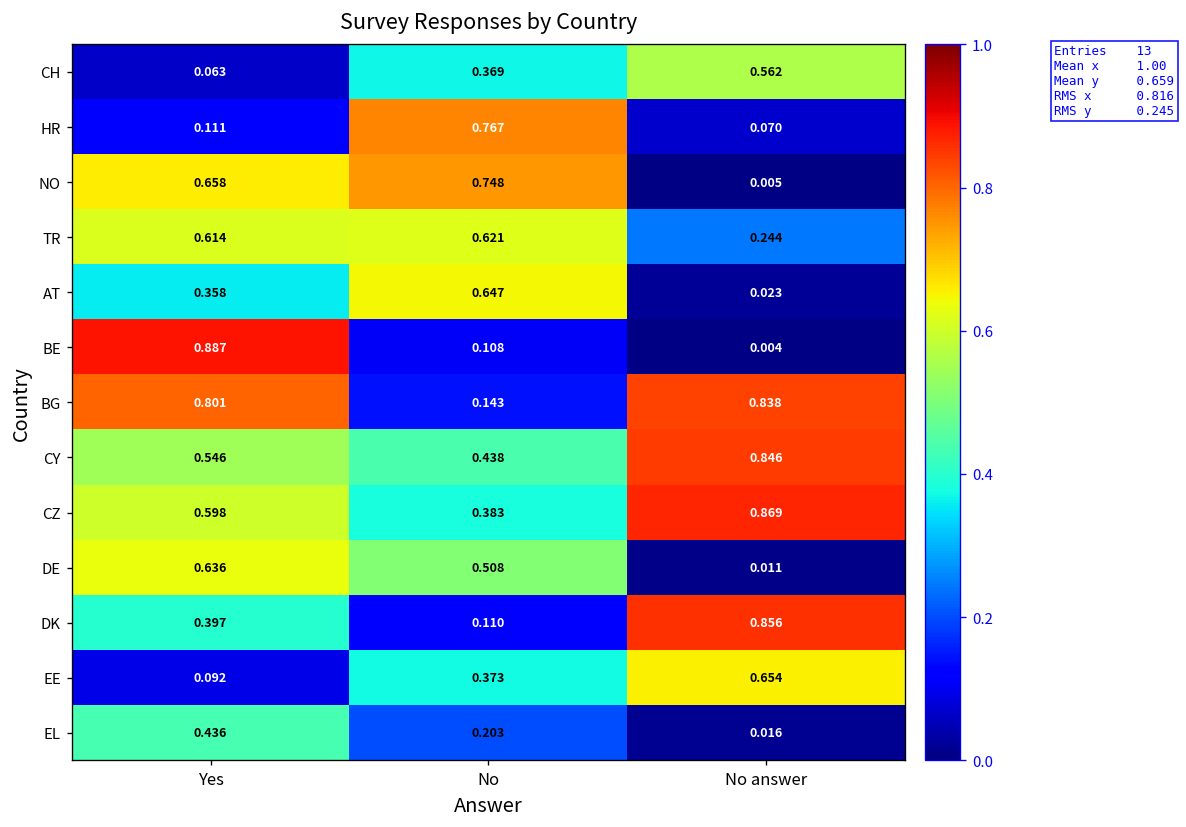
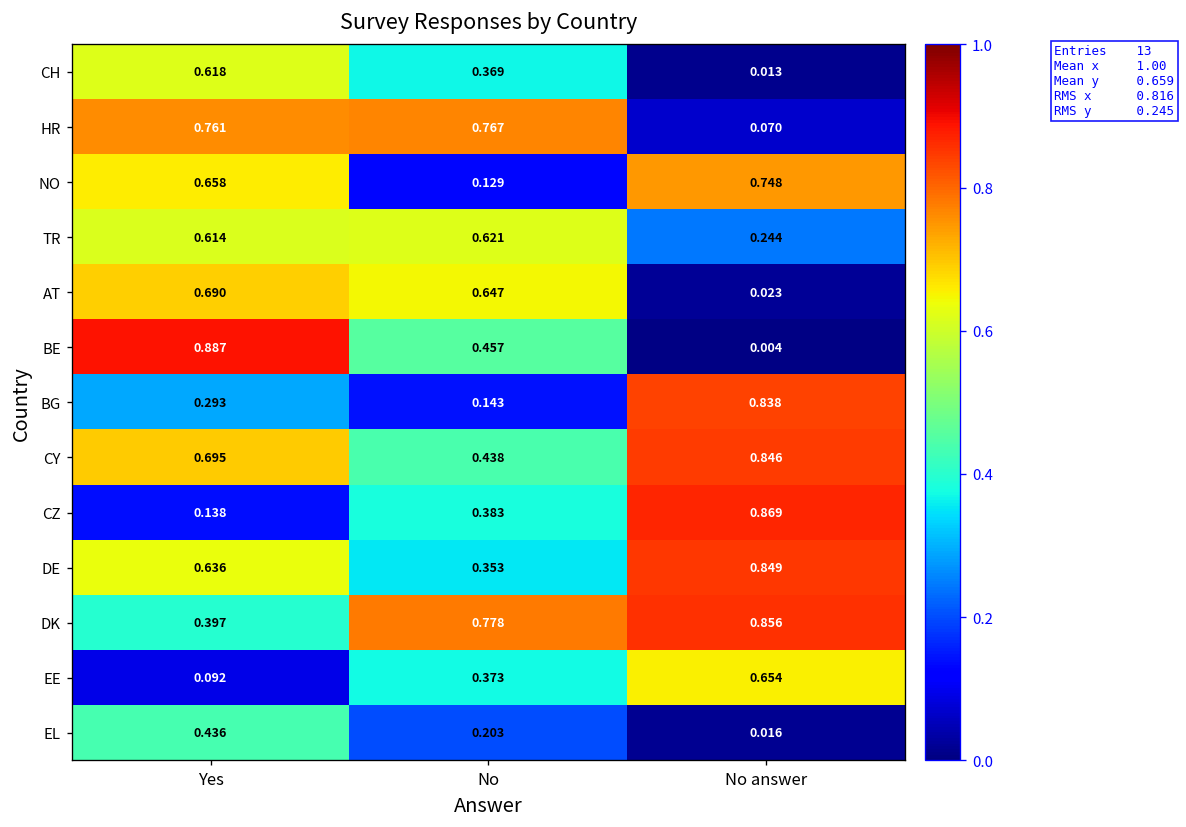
CH, Yes: 0.063 -> 0.618
CH, No answer: 0.562 -> 0.013
HR, Yes: 0.111 -> 0.761
NO, No: 0.748 -> 0.129
NO, No answer: 0.005 -> 0.748
AT, Yes: 0.358 -> 0.690
BE, No: 0.108 -> 0.457
BG, Yes: 0.801 -> 0.293
CY, Yes: 0.546 -> 0.695
CZ, Yes: 0.598 -> 0.138
DE, No: 0.508 -> 0.353
DE, No answer: 0.011 -> 0.849
DK, No: 0.110 -> 0.778
